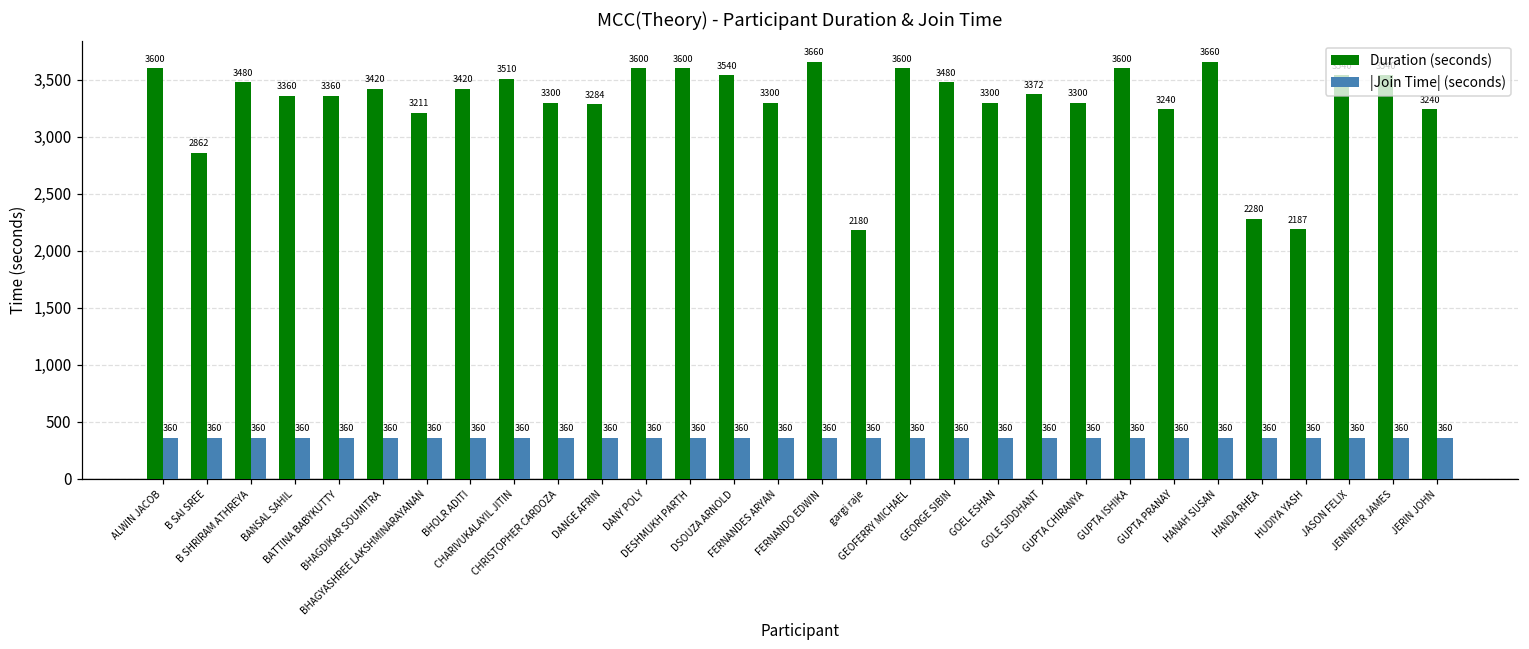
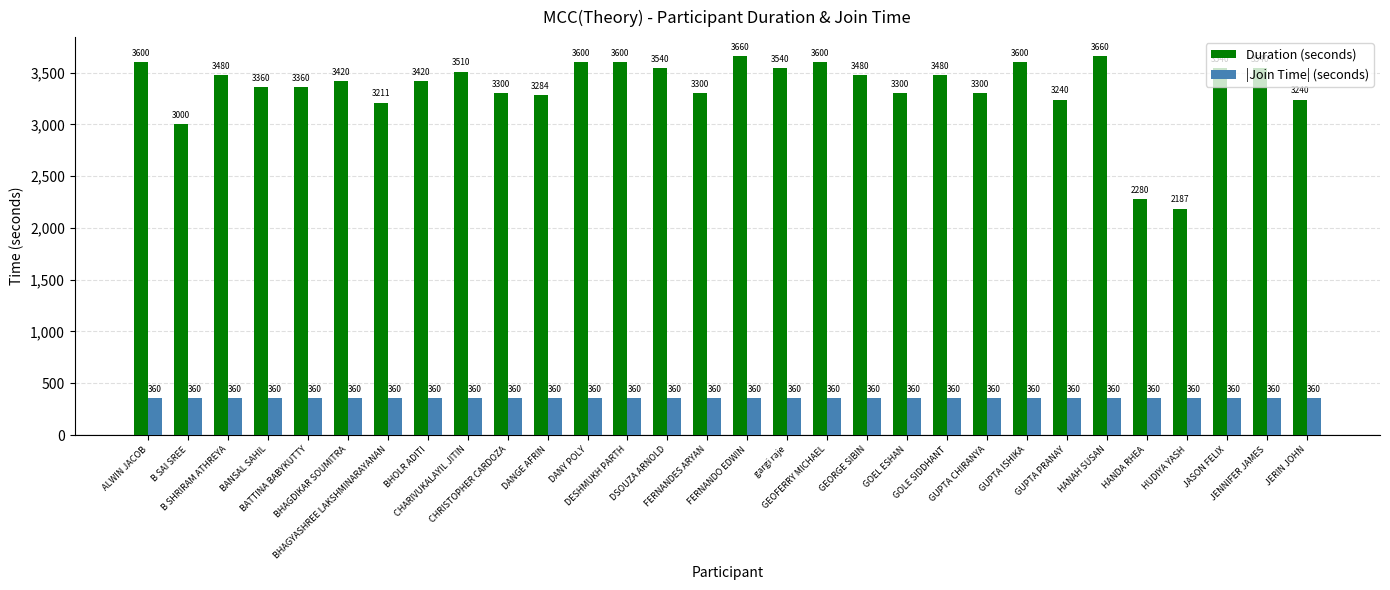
Duration (seconds), B SAI SREE: 2862 -> 3000
Duration (seconds), gargi raje: 2180 -> 3540
Duration (seconds), GOLE SIDDHANT: 3372 -> 3480
